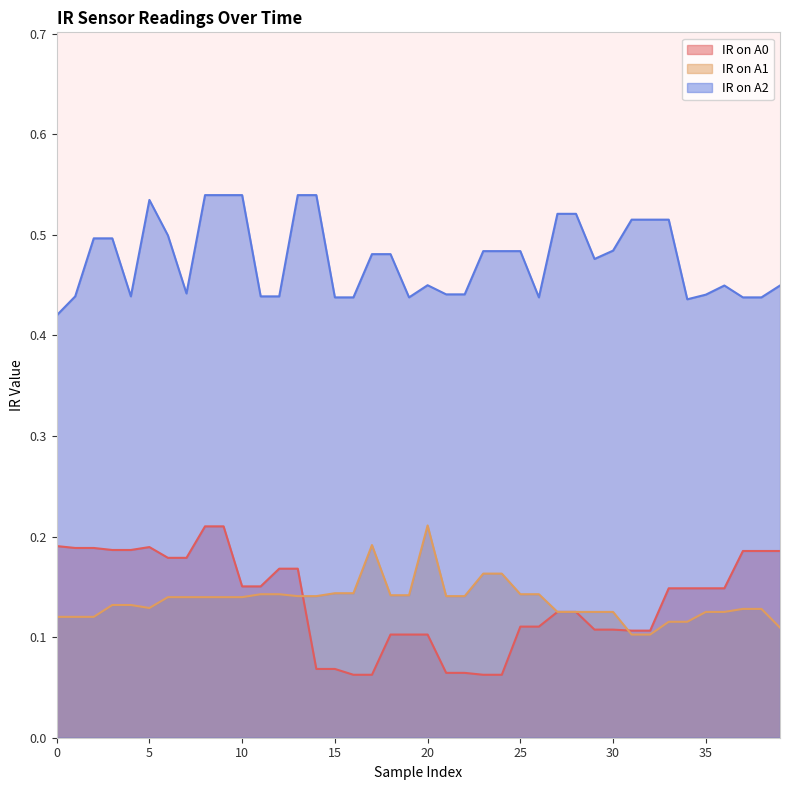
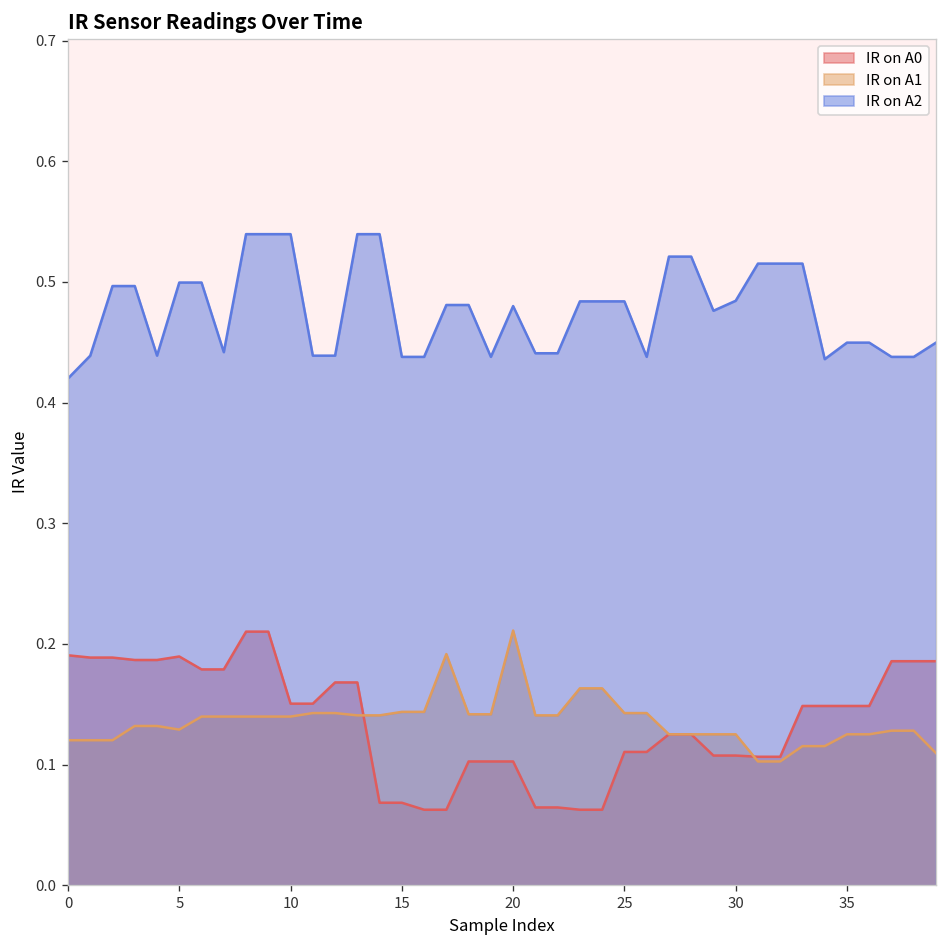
IR on A2, 5: 0.535 -> 0.500
IR on A2, 20: 0.45 -> 0.48
IR on A2, 35: 0.441 -> 0.450
